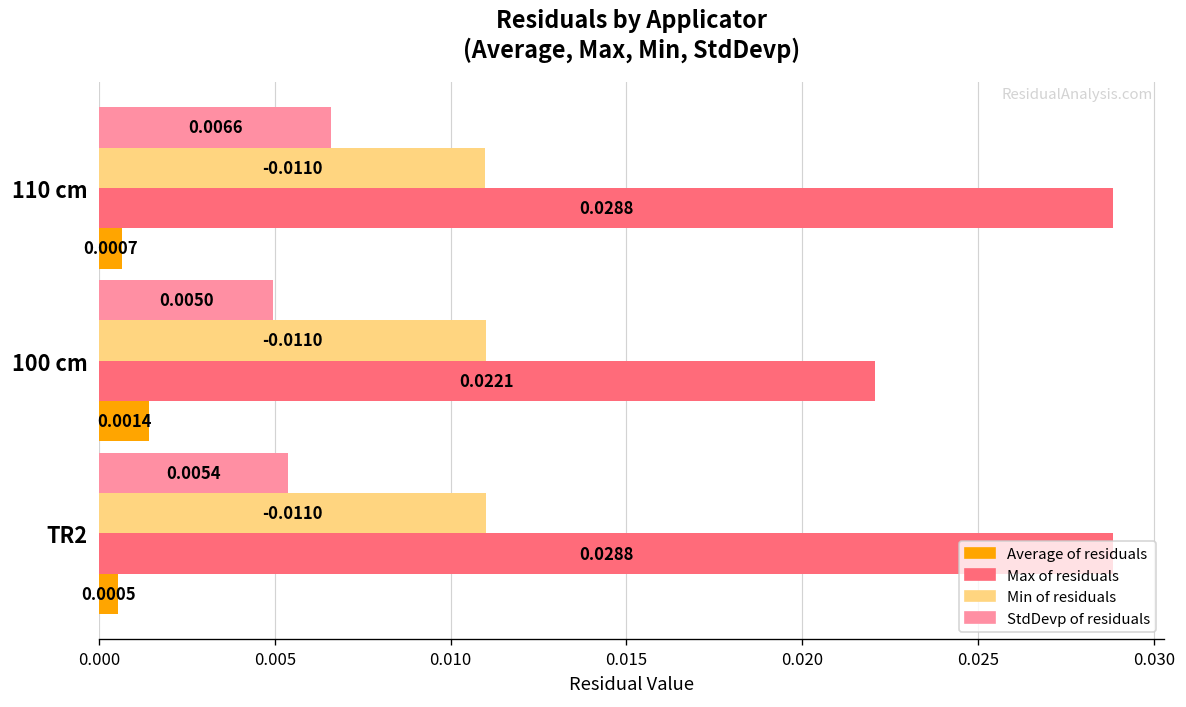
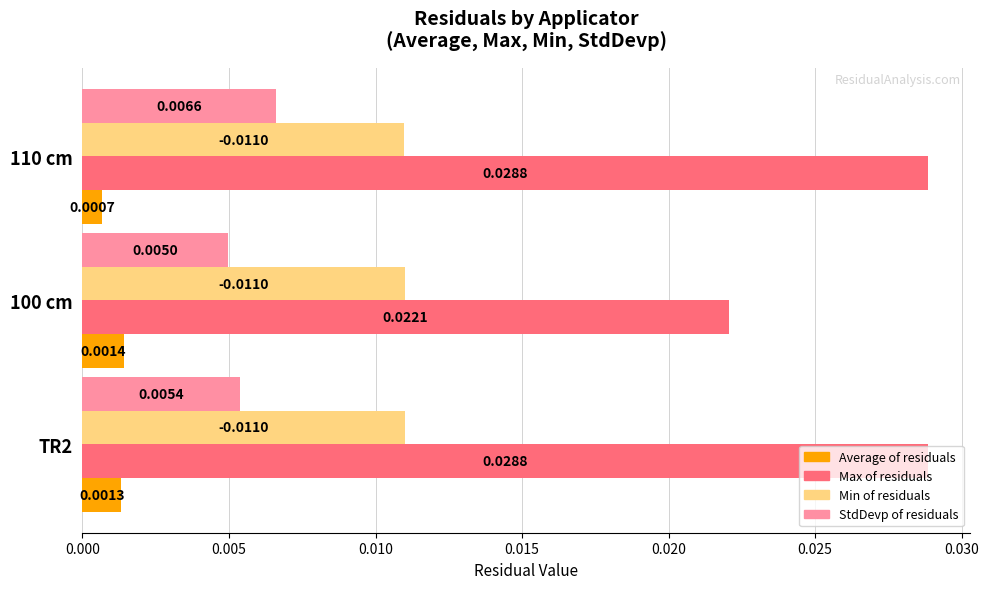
Average of residuals, TR2: 0.0005 -> 0.0013
